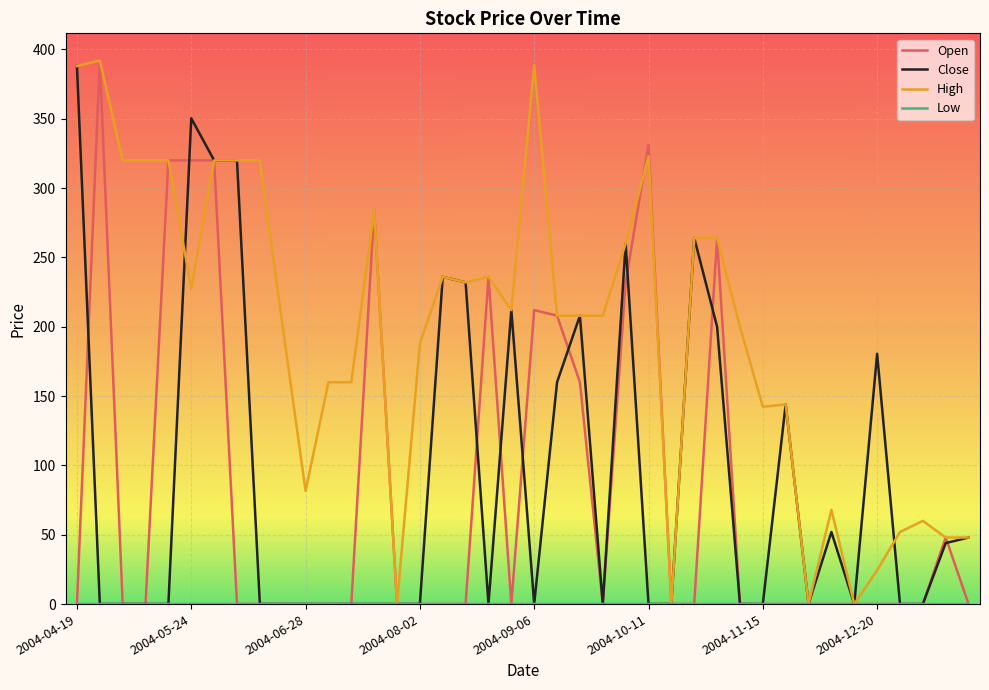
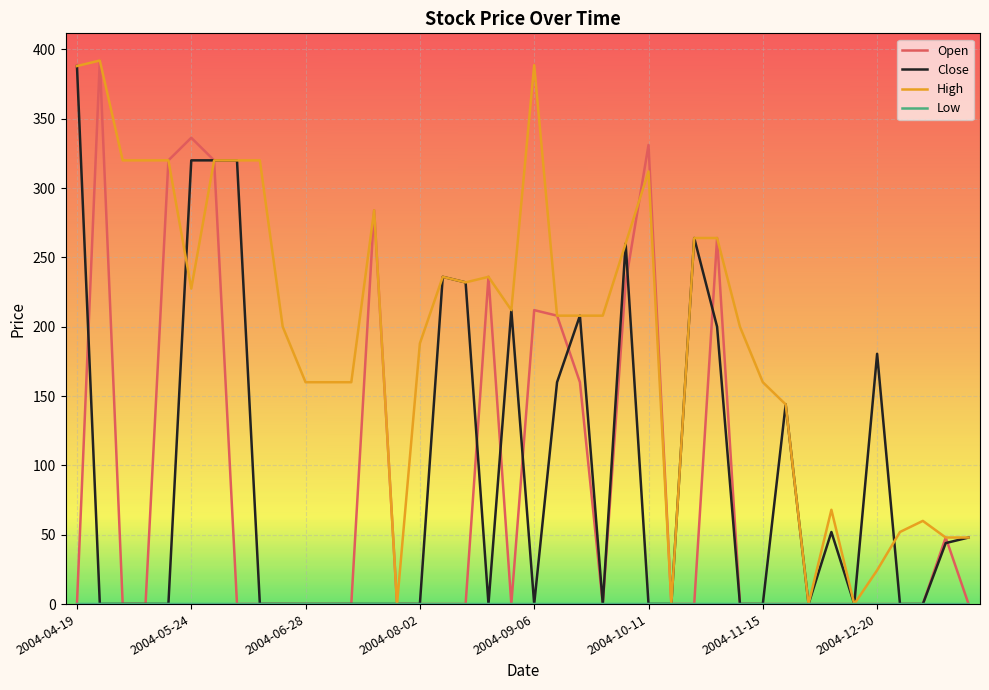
Open, 2004-05-24: 320 -> 336
Close, 2004-05-24: 350 -> 320
High, 2004-06-28: 82 -> 160
High, 2004-10-11: 323 -> 312
High, 2004-11-15: 142 -> 160
